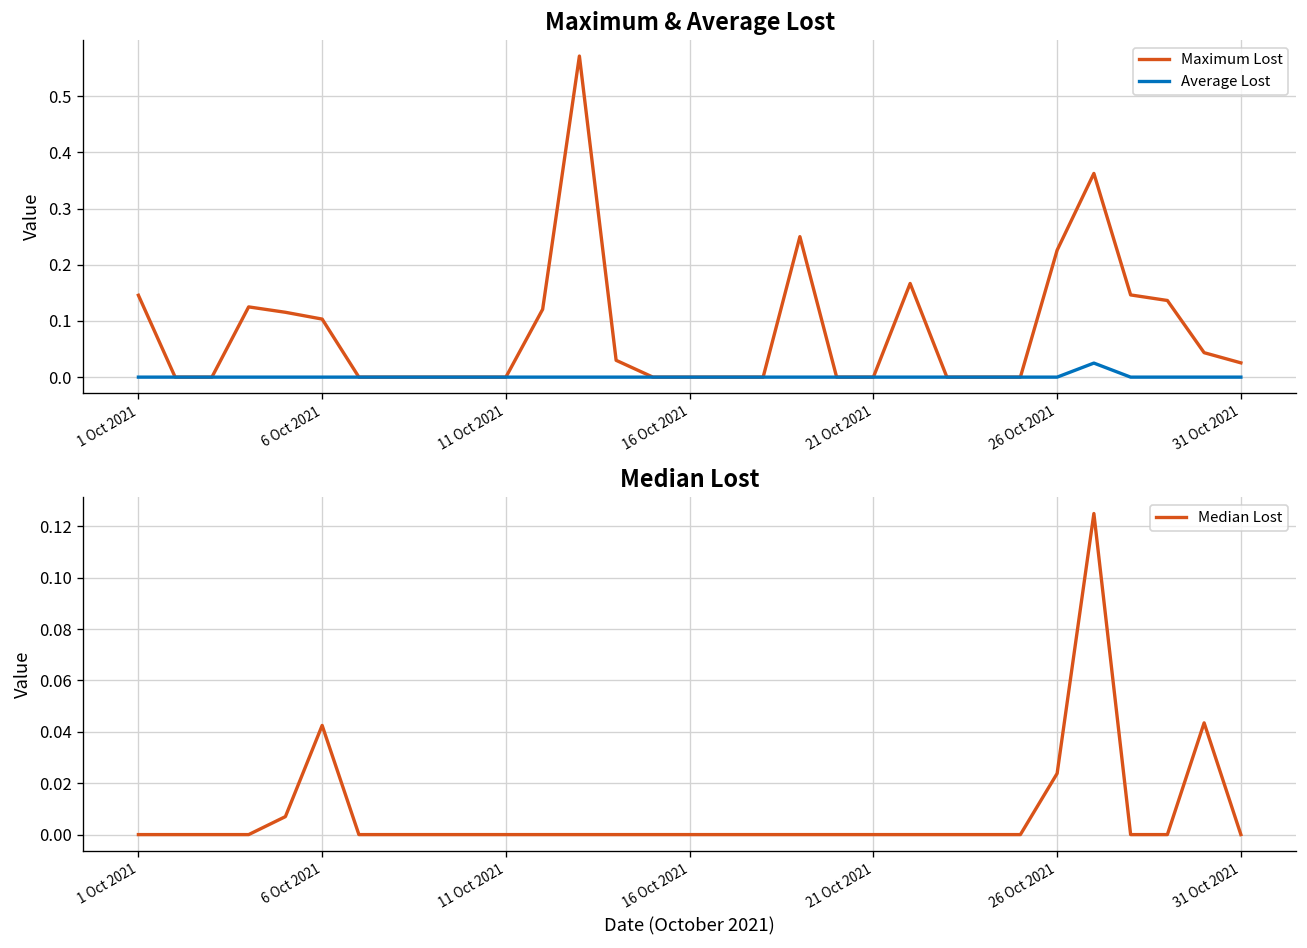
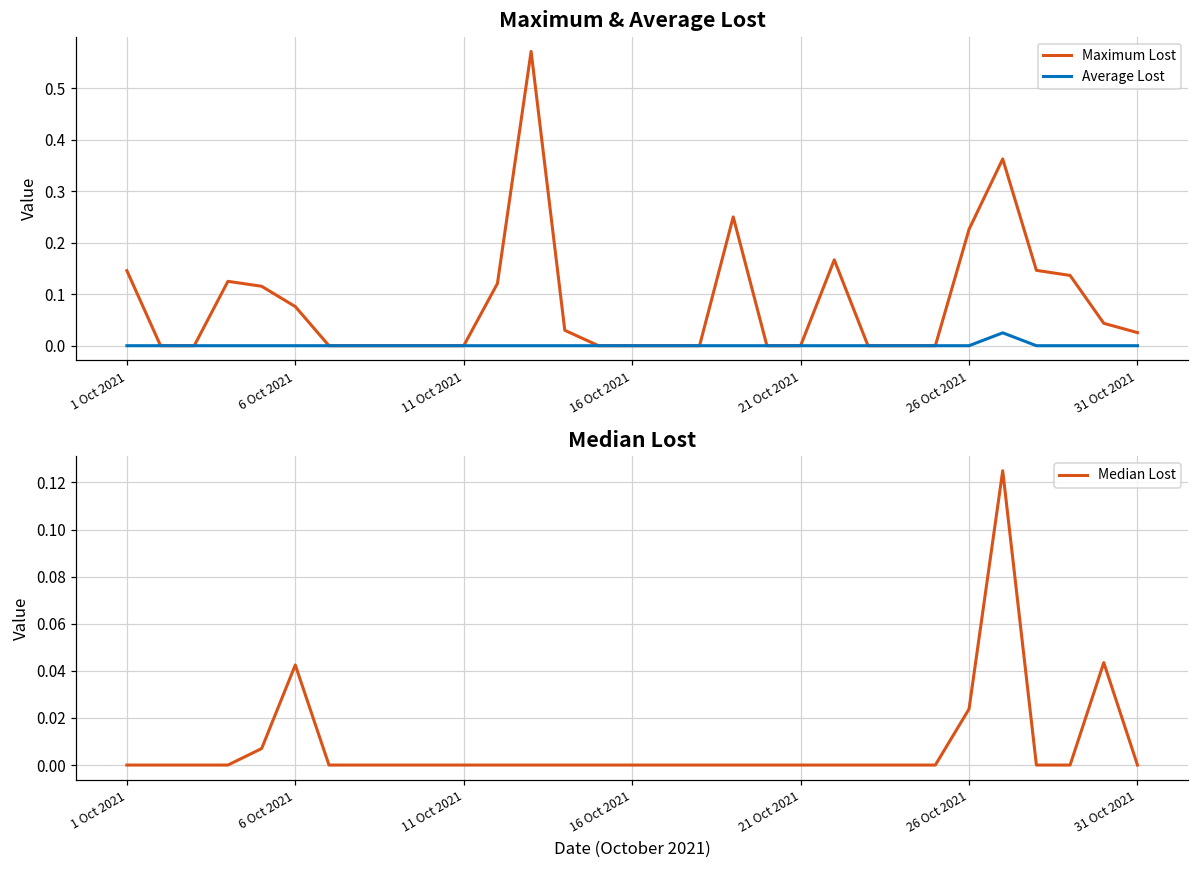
Maximum & Average Lost, Maximum Lost, 6 Oct 2021: 0.10 -> 0.08
